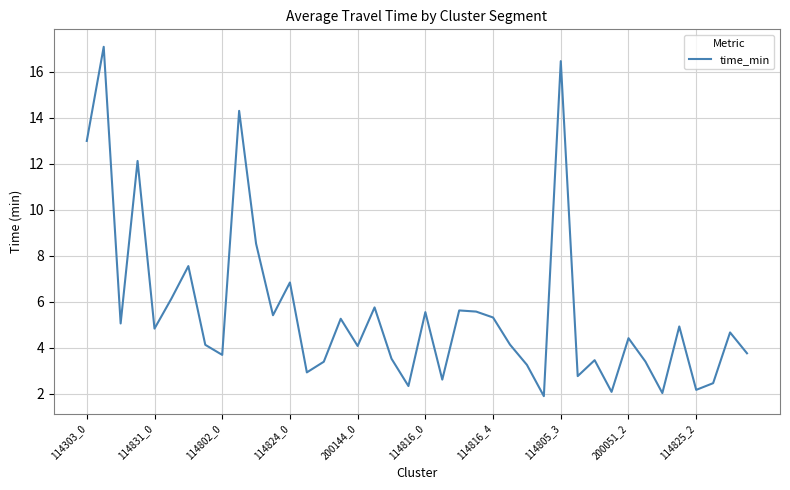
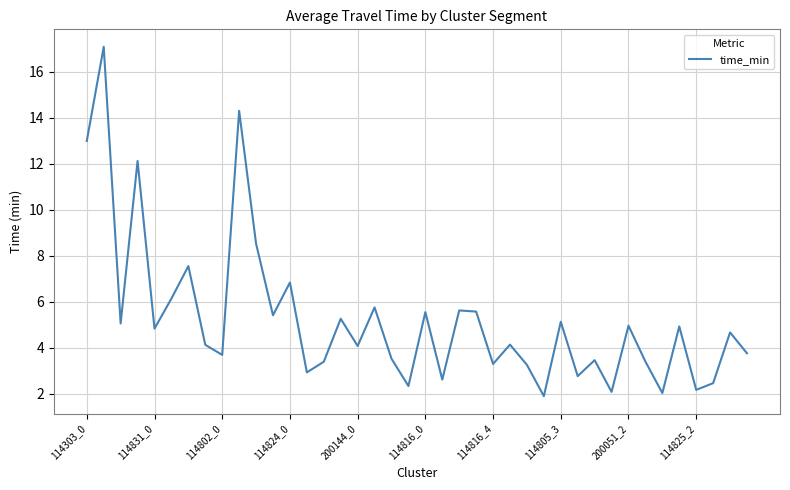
114816_4: 5.3 -> 3.3
114805_3: 16.5 -> 5.1
200051_2: 4.4 -> 5.0
